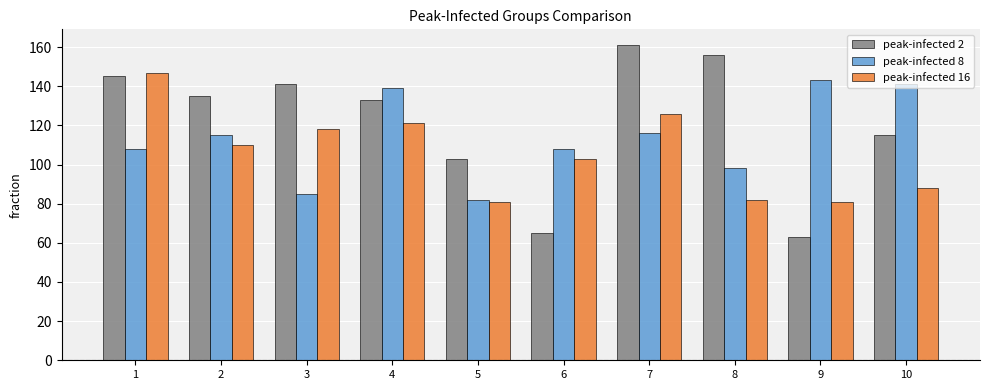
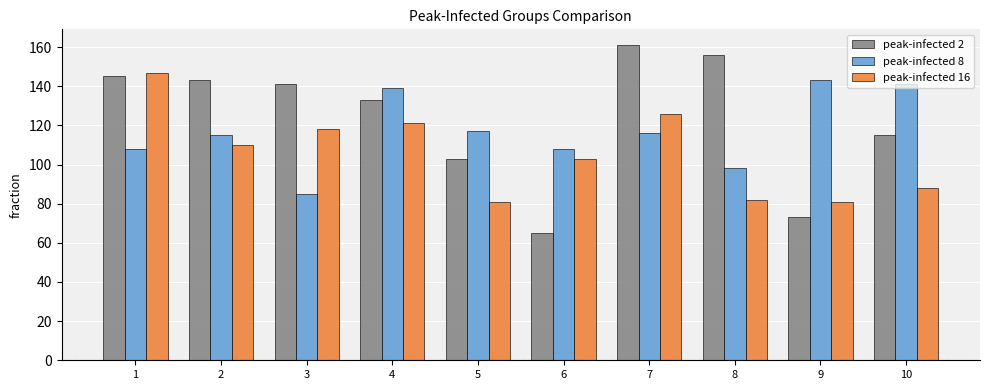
peak-infected 2, 2: 135 -> 143
peak-infected 8, 5: 82 -> 117
peak-infected 2, 9: 63 -> 73
